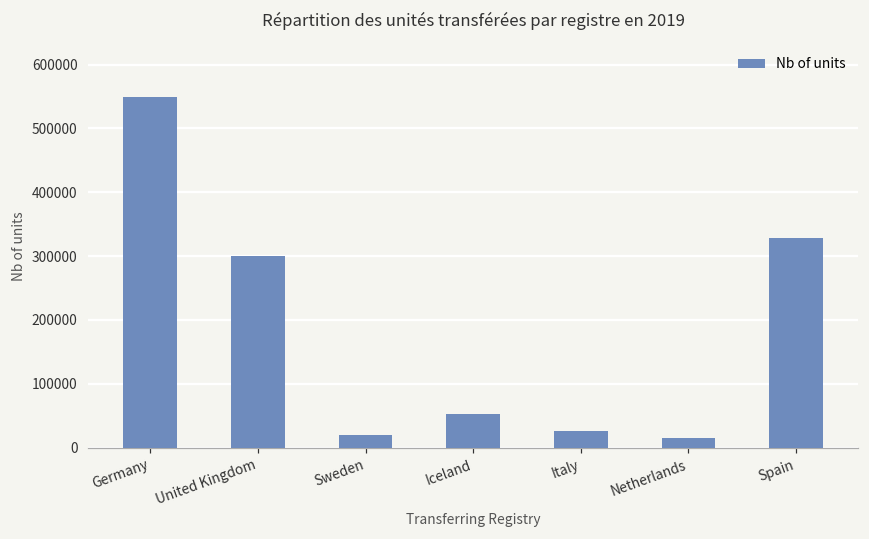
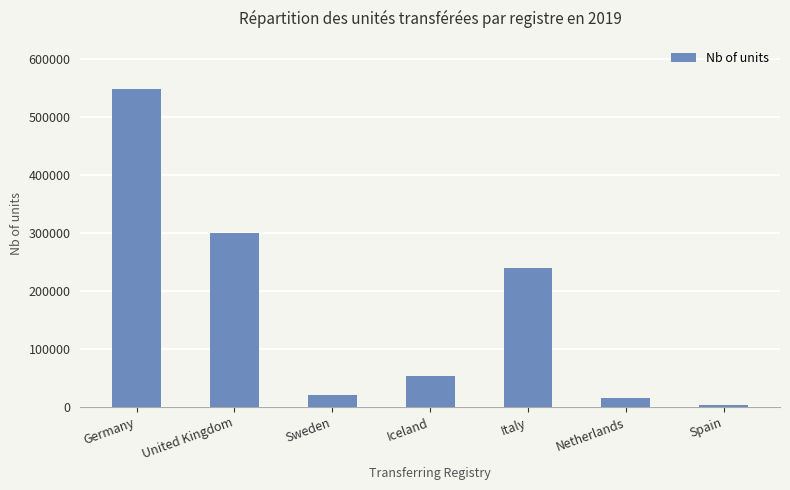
Italy: 30000 -> 240000
Spain: 330000 -> 0
